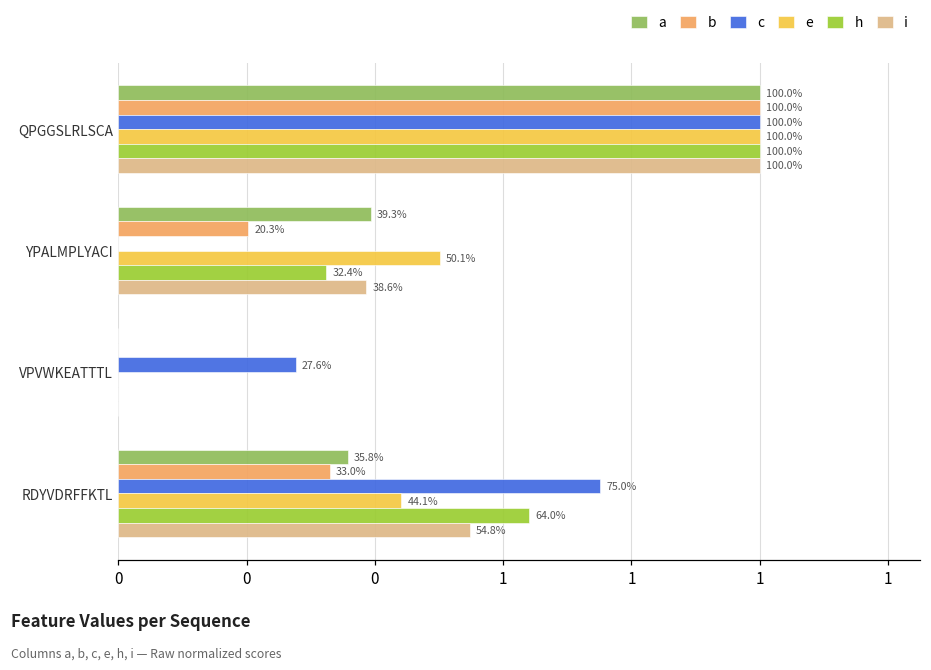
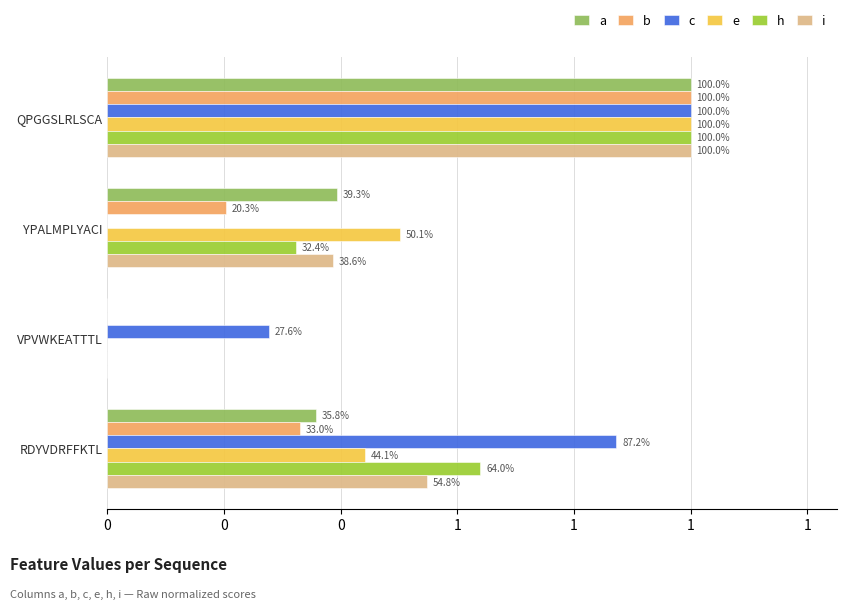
c, RDYVDRFFKTL: 75.0% -> 87.2%
